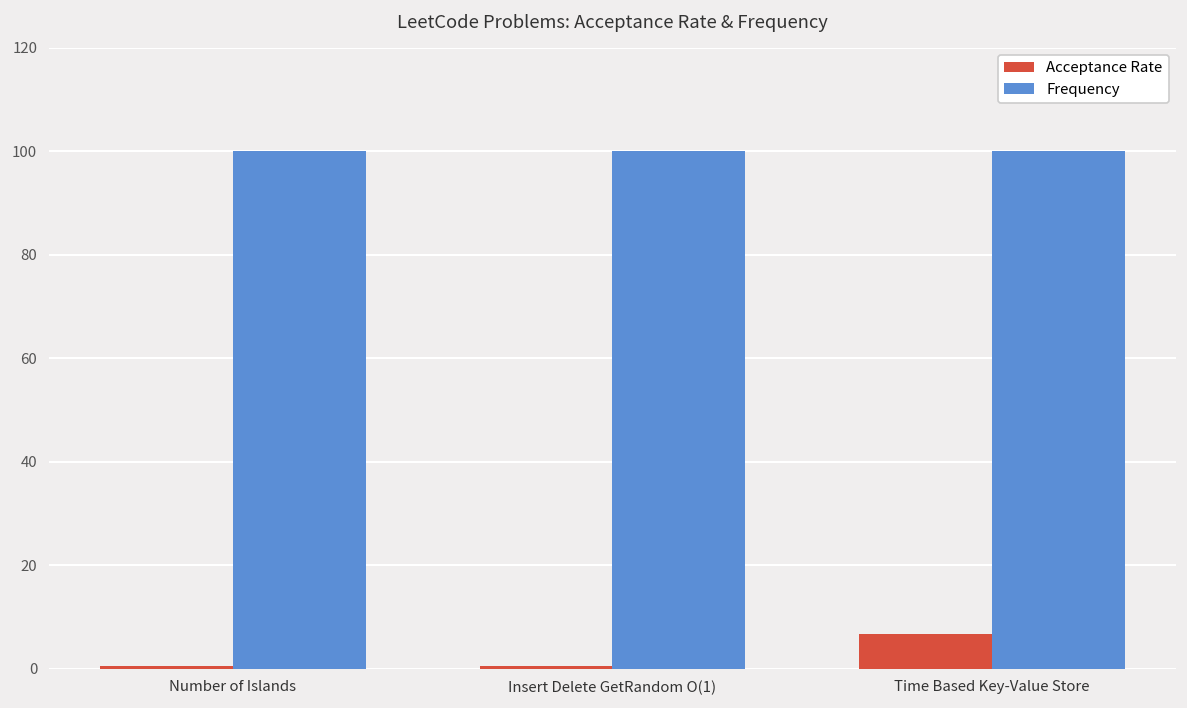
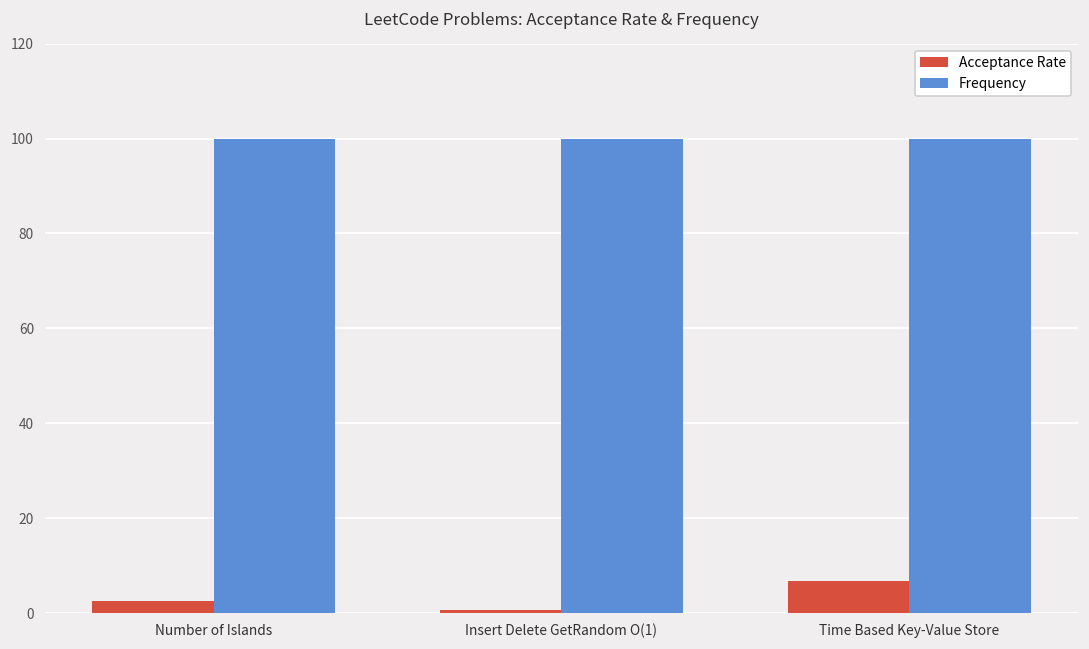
Acceptance Rate, Number of Islands: 1 -> 3
